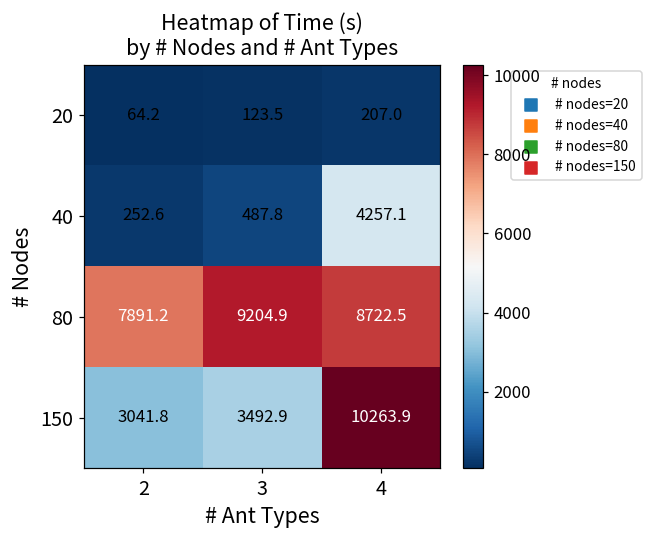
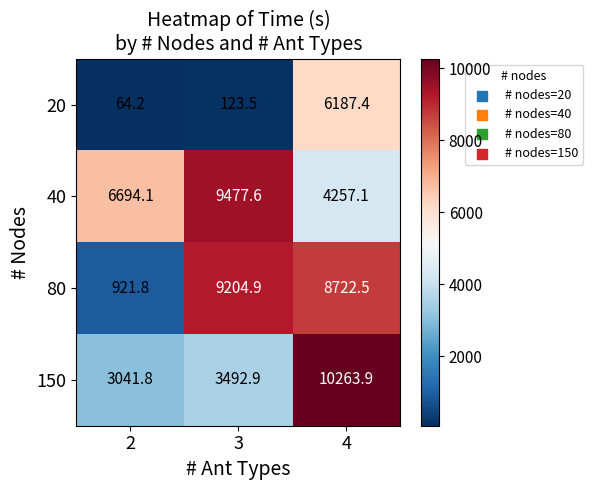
20, 4: 207.0 -> 6187.4
40, 2: 252.6 -> 6694.1
40, 3: 487.8 -> 9477.6
80, 2: 7891.2 -> 921.8
